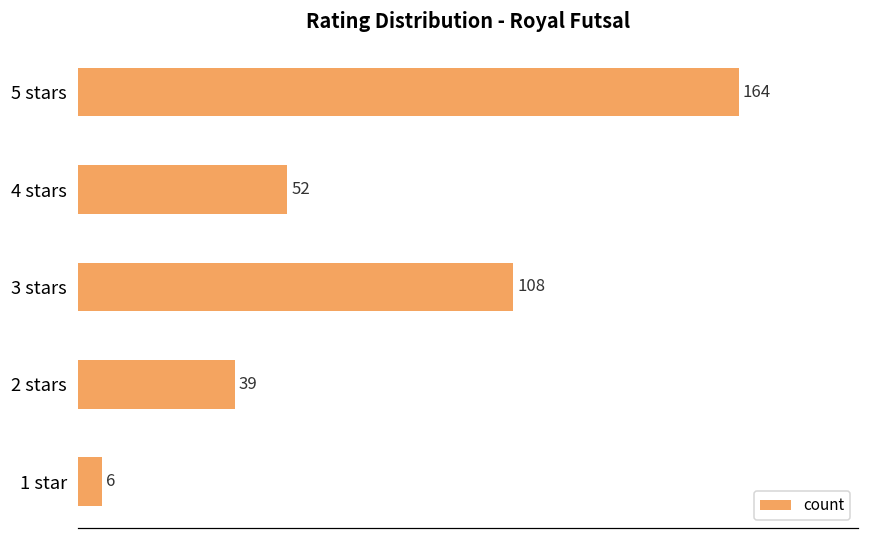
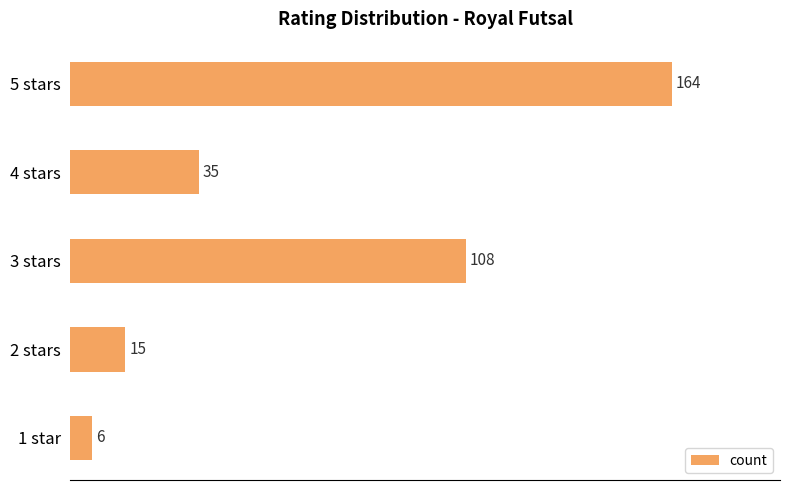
4 stars: 52 -> 35
2 stars: 39 -> 15
